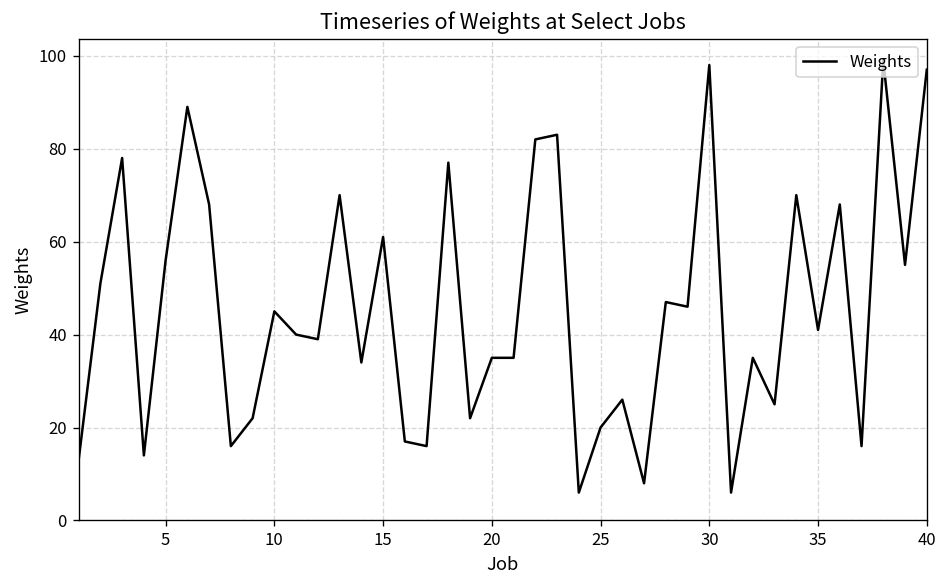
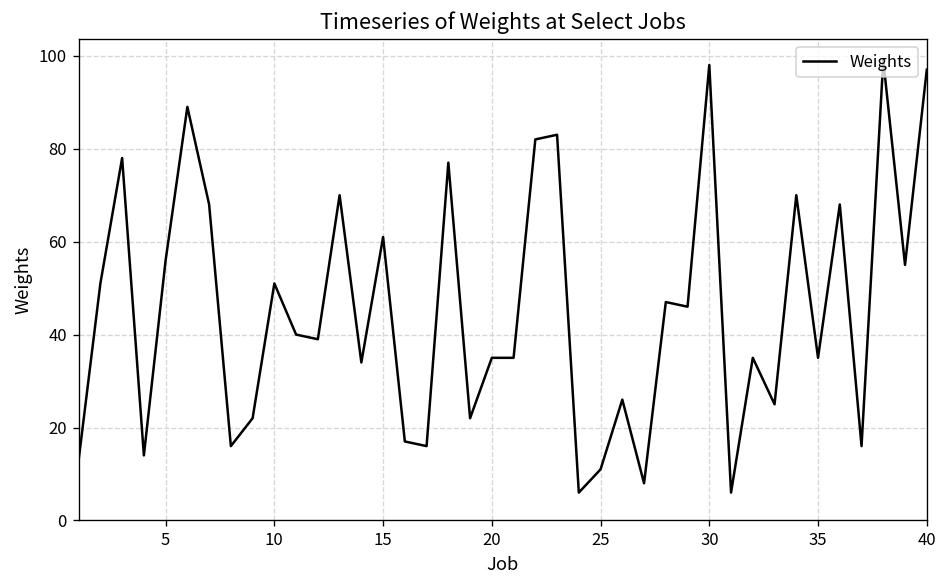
10: 45 -> 51
25: 20 -> 11
35: 41 -> 35
